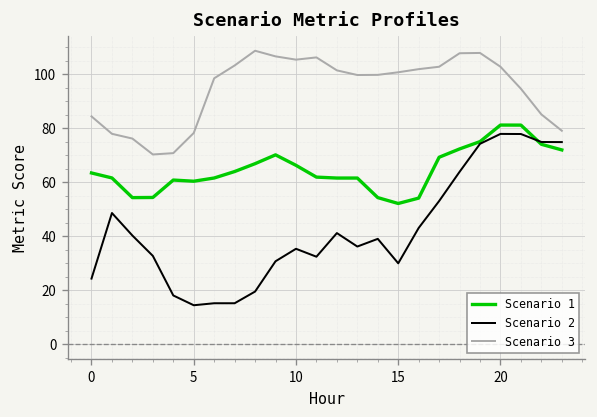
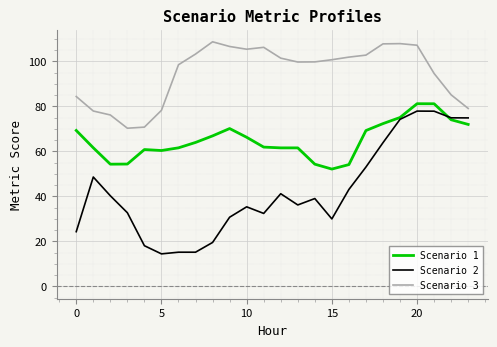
Scenario 1, 0: 63 -> 69
Scenario 3, 20: 103 -> 107
